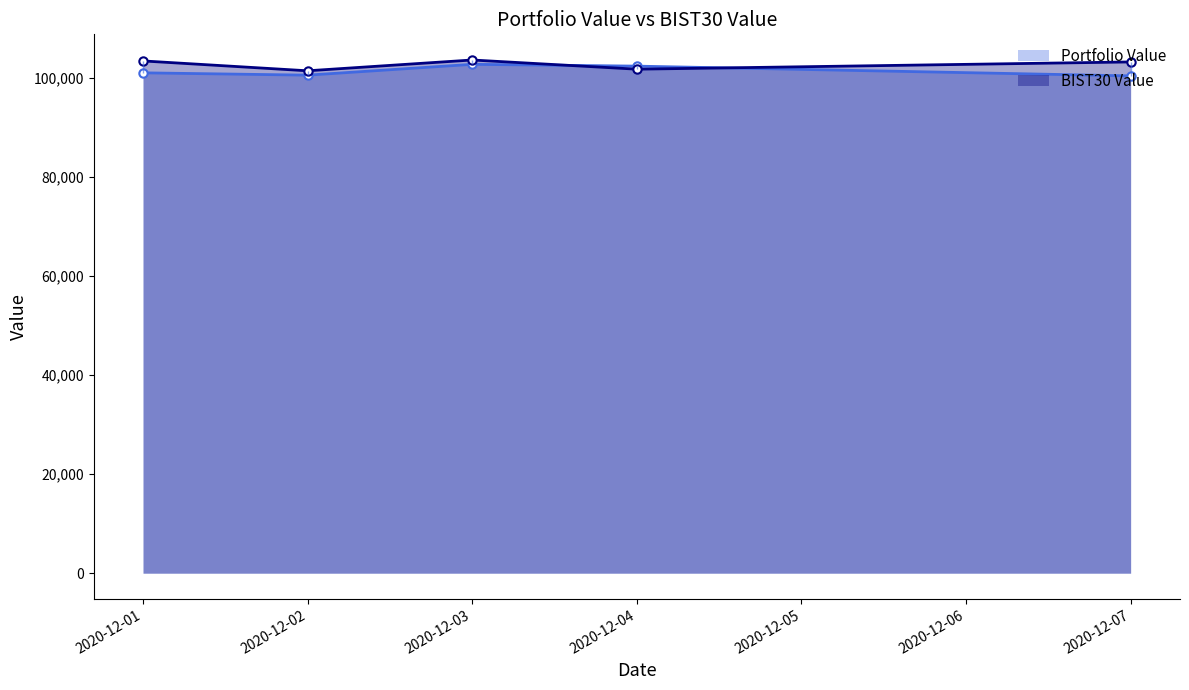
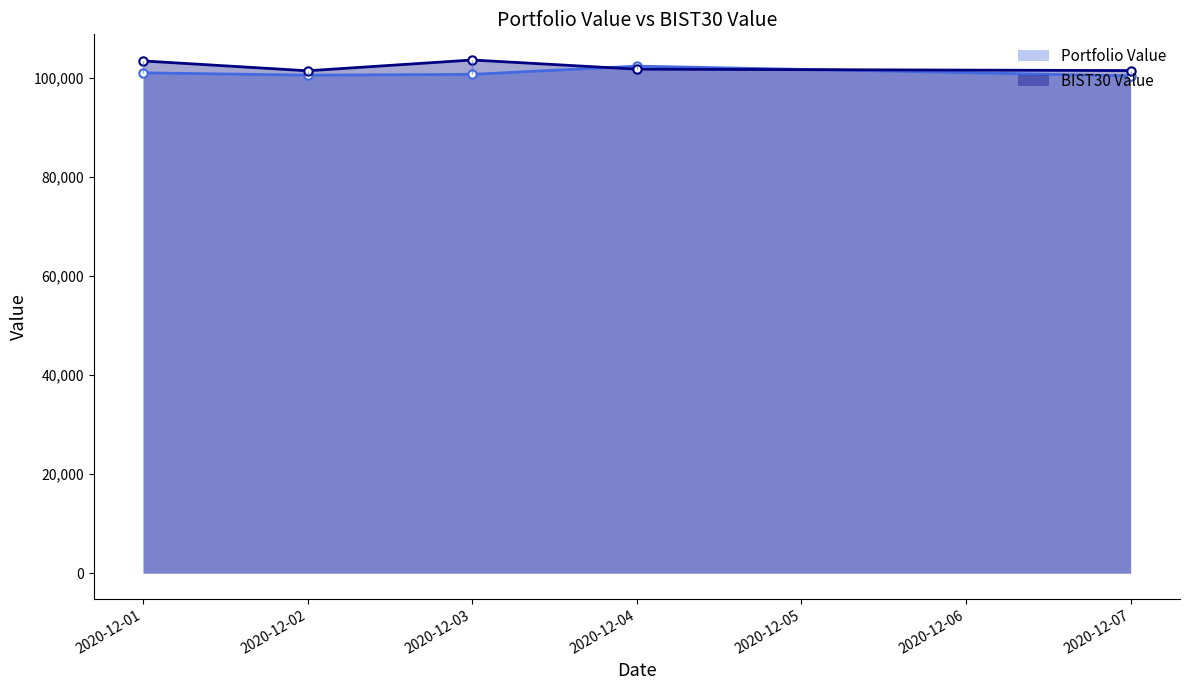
Portfolio Value, 2020-12-03: 103,000 -> 101,000
BIST30 Value, 2020-12-07: 103,000 -> 101,000
